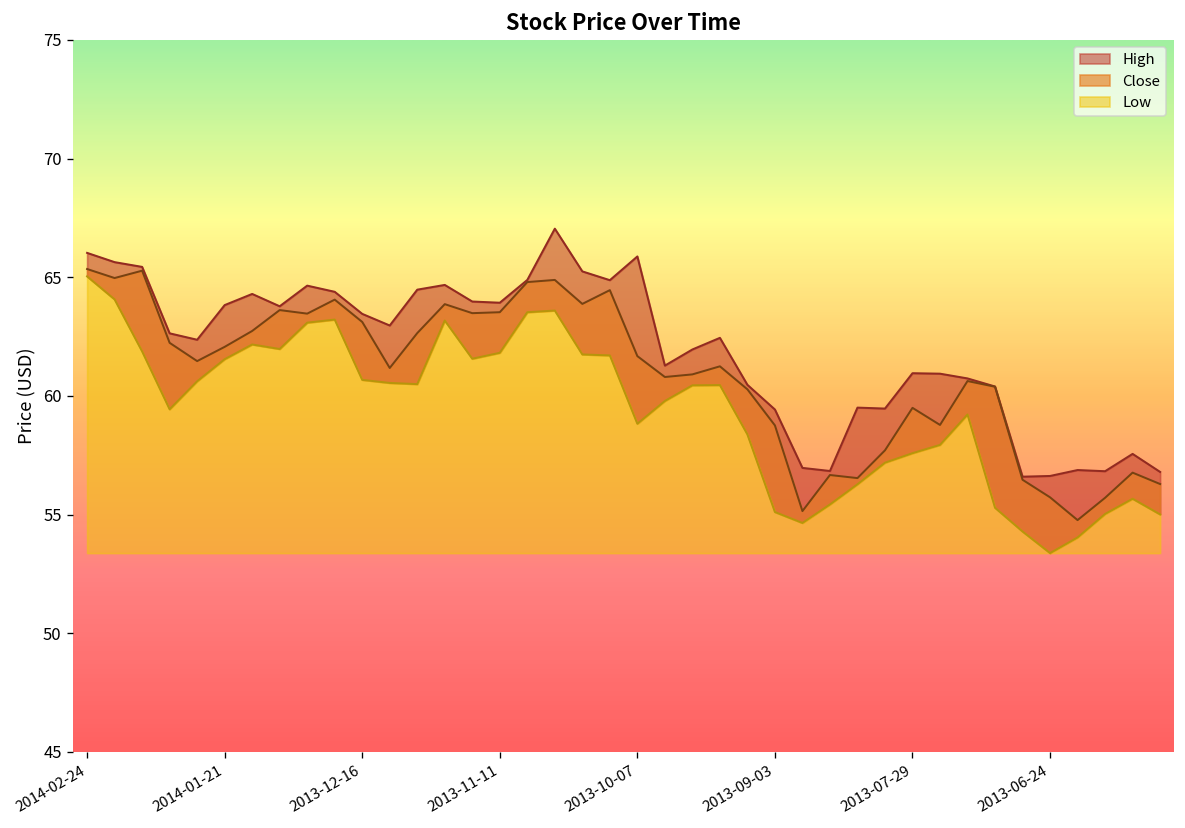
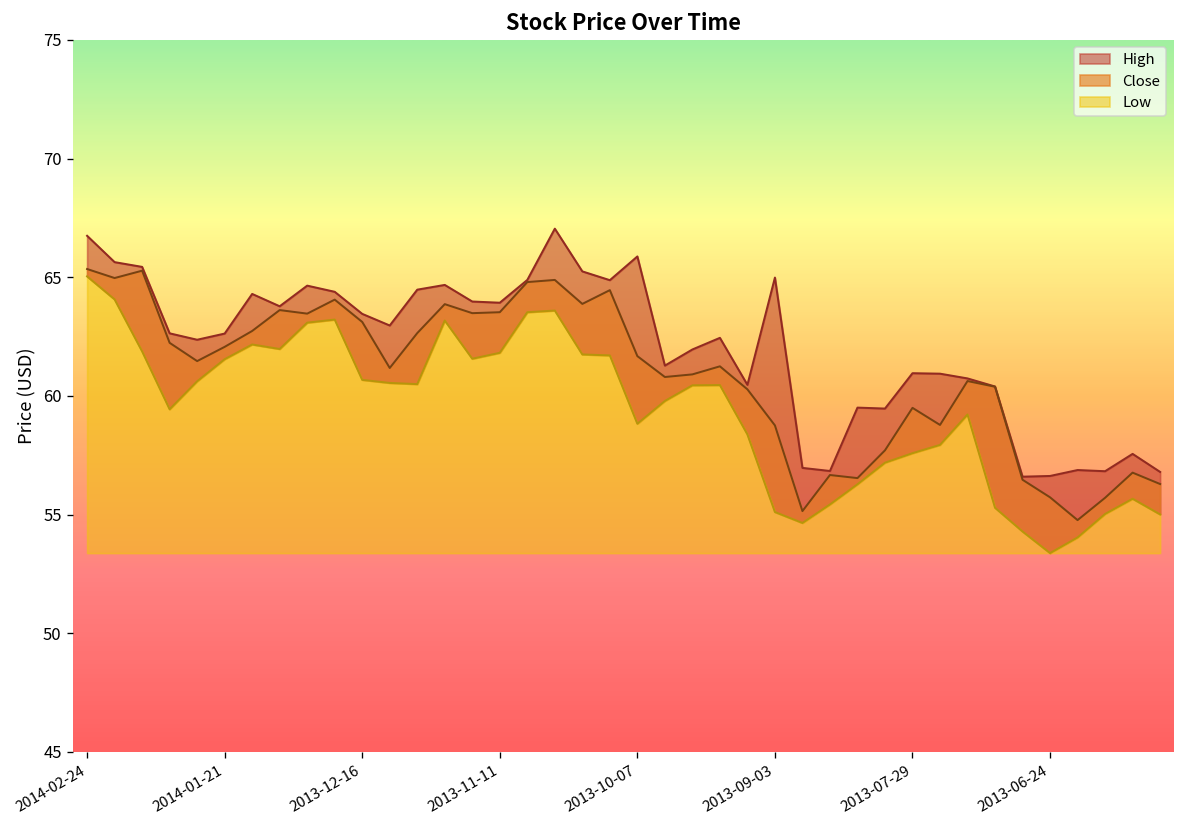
High, 2014-02-24: 66.0 -> 66.8
High, 2014-01-21: 63.8 -> 62.6
High, 2013-09-03: 59.4 -> 65.0
